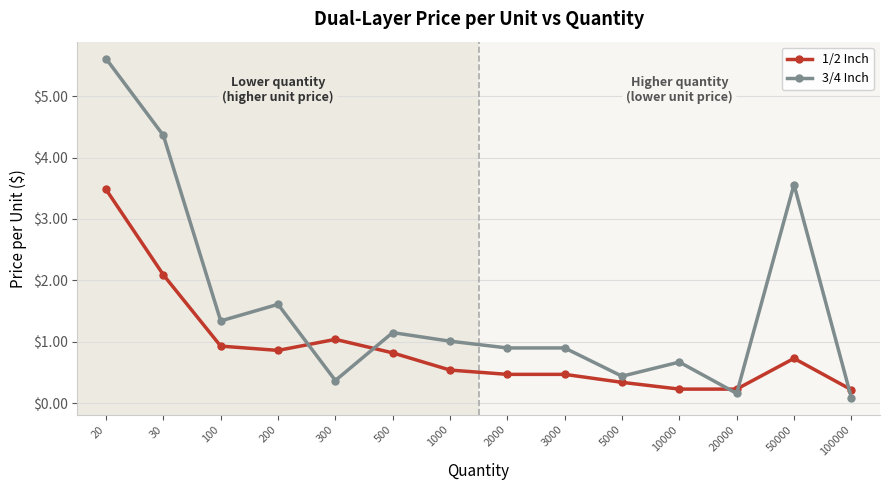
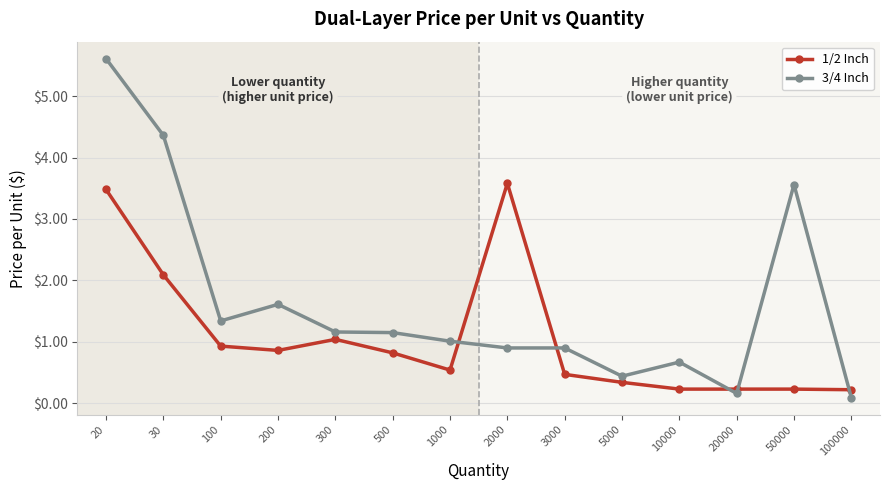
3/4 Inch, 300: $0.4 -> $1.2
1/2 Inch, 2000: $0.5 -> $3.6
1/2 Inch, 50000: $0.7 -> $0.2
